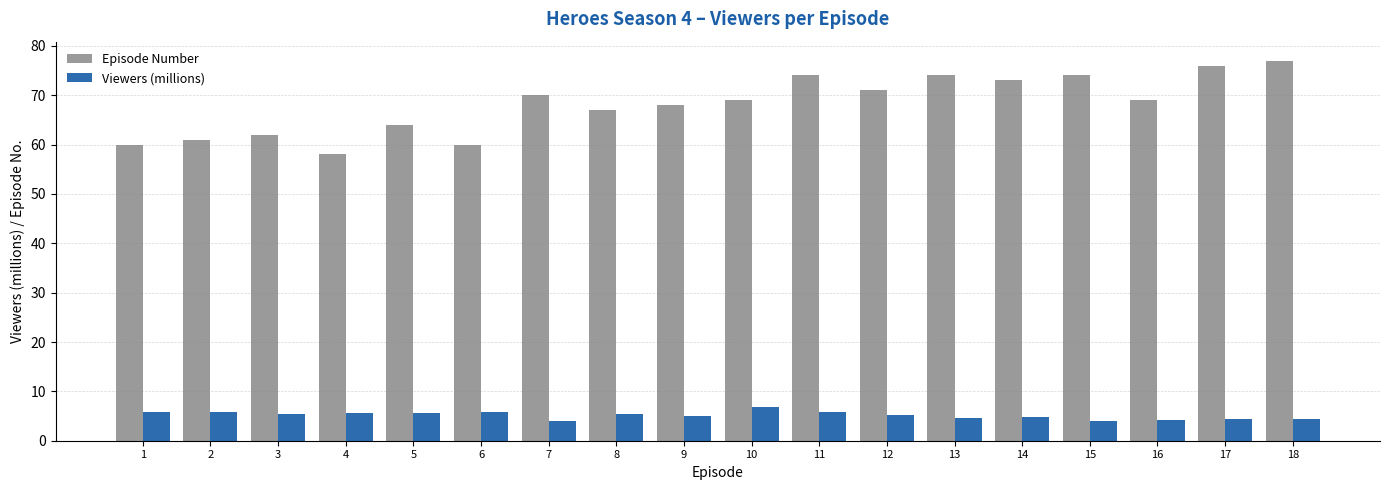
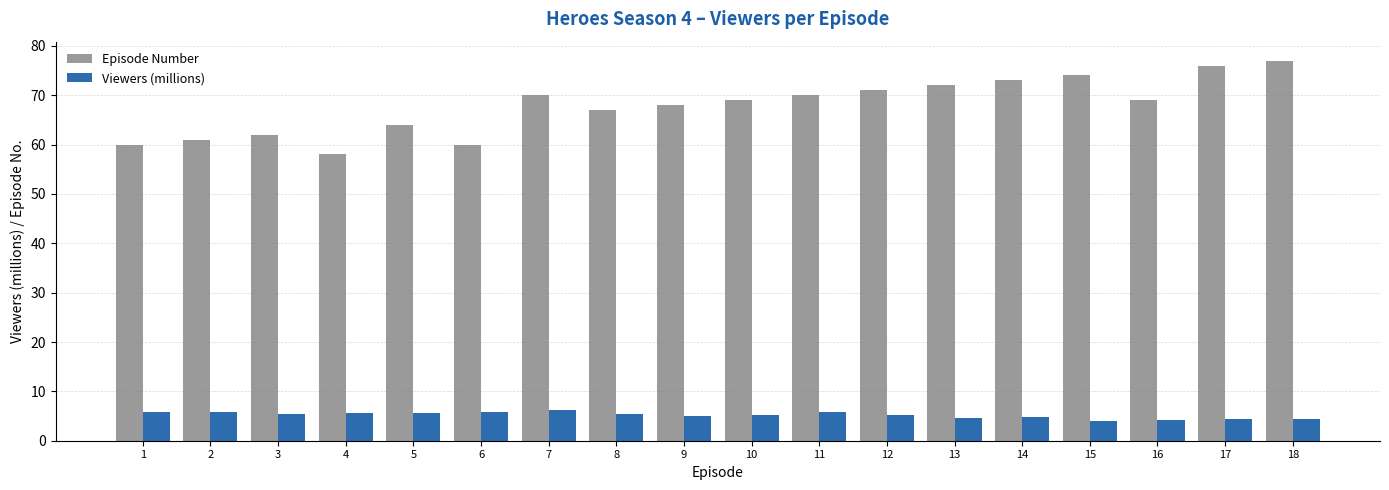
Viewers (millions), 7: 4 -> 6
Viewers (millions), 10: 7 -> 5
Episode Number, 11: 74 -> 70
Episode Number, 13: 74 -> 72
